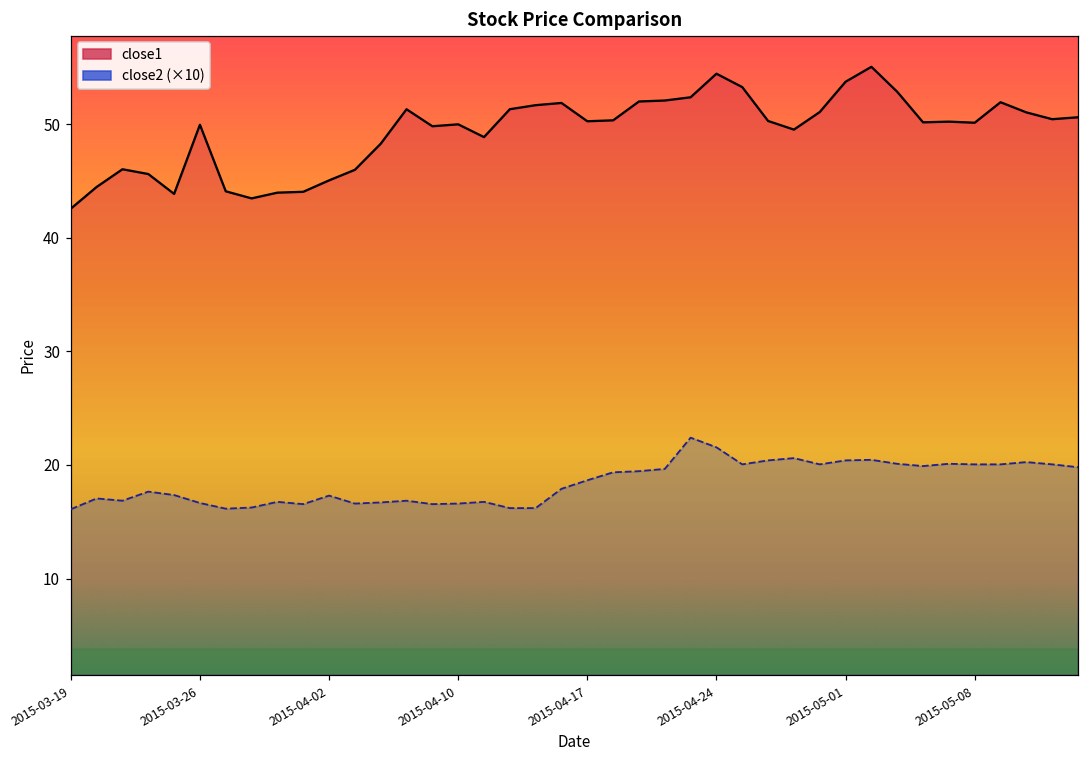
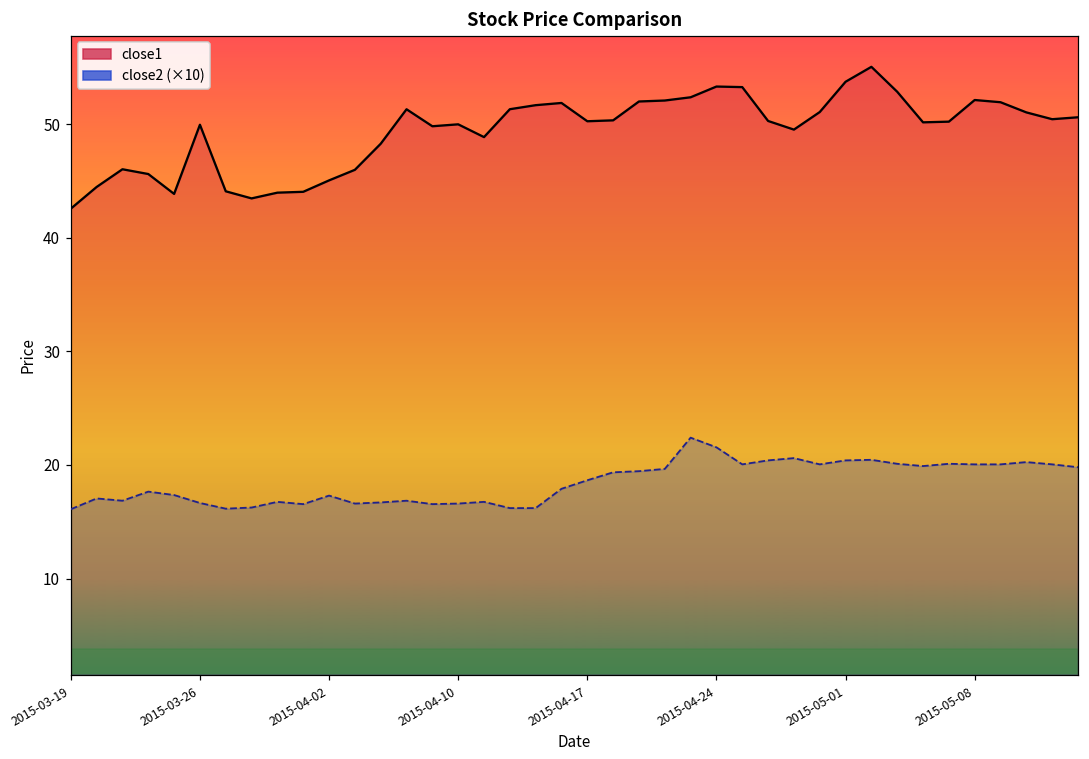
close1, 2015-04-24: 54.4 -> 53.3
close1, 2015-05-08: 50.1 -> 52.1
